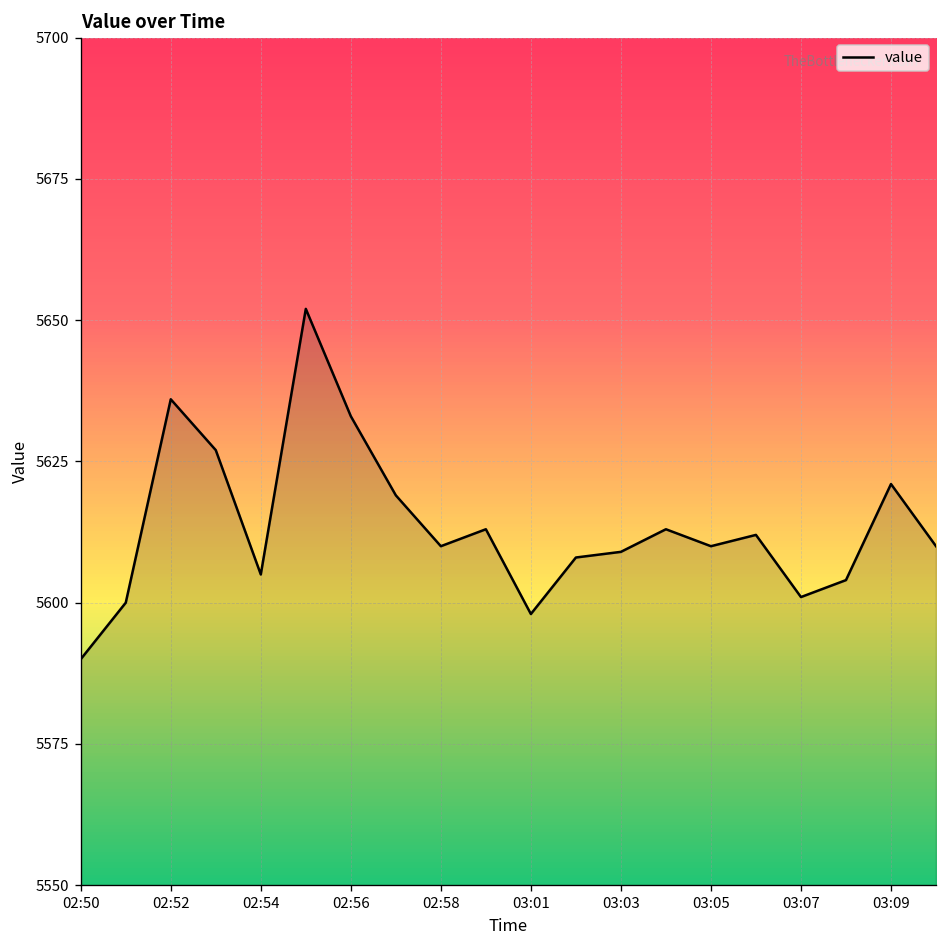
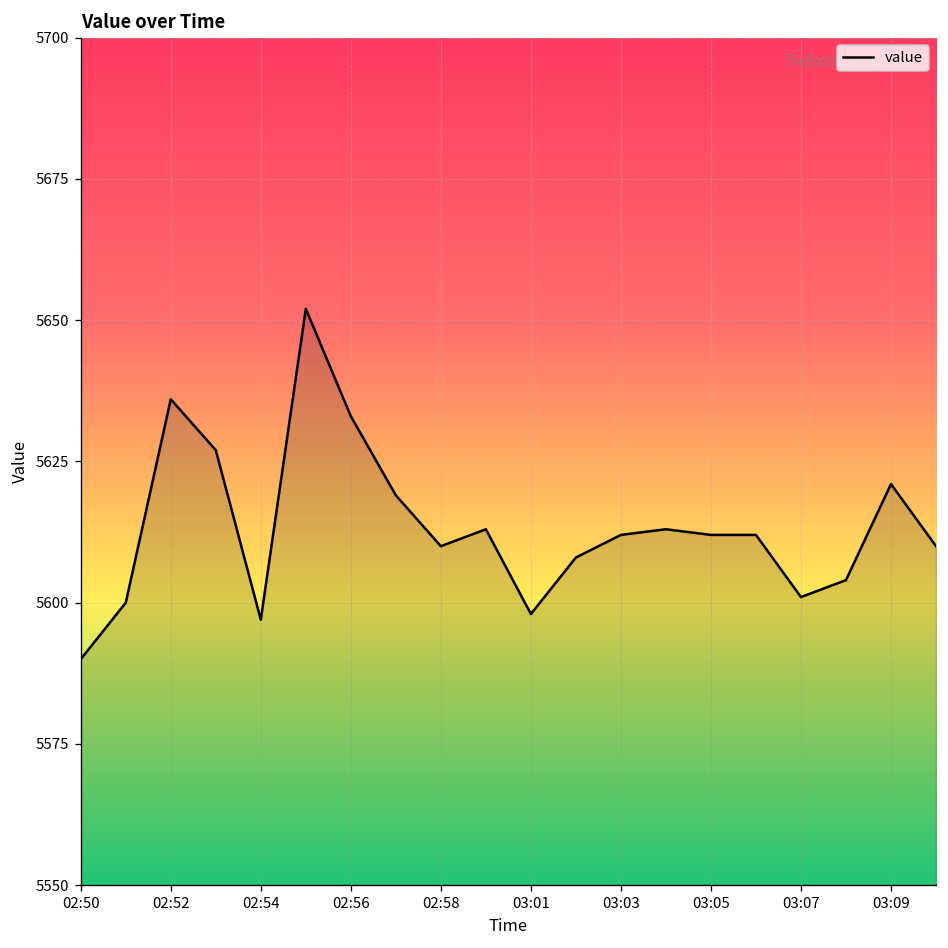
02:54: 5605 -> 5597
03:03: 5609 -> 5612
03:05: 5610 -> 5612
